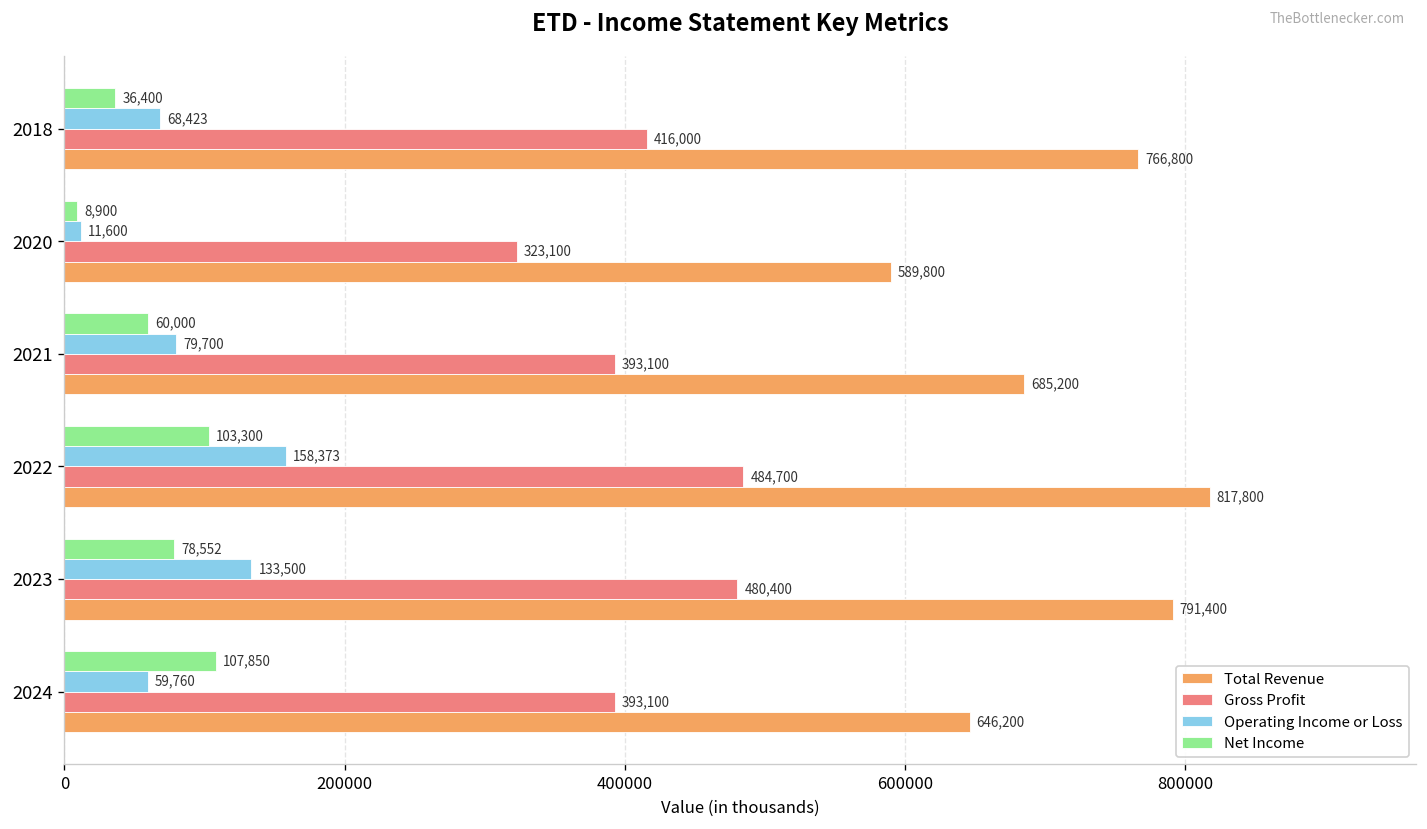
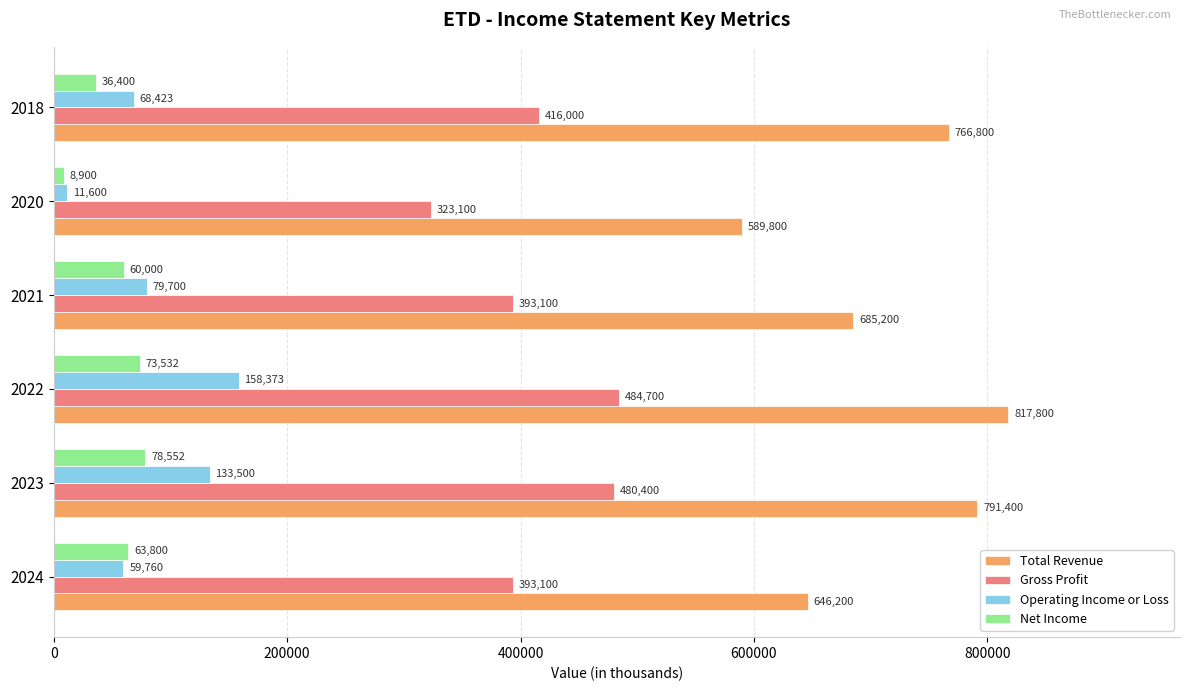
Net Income, 2022: 103,300 -> 73,532
Net Income, 2024: 107,850 -> 63,800
